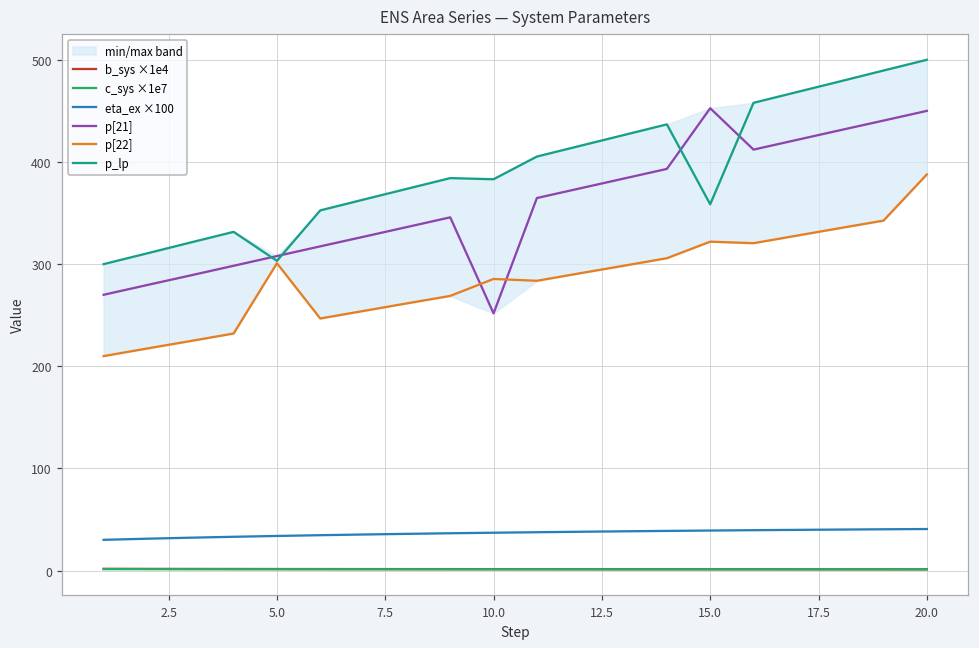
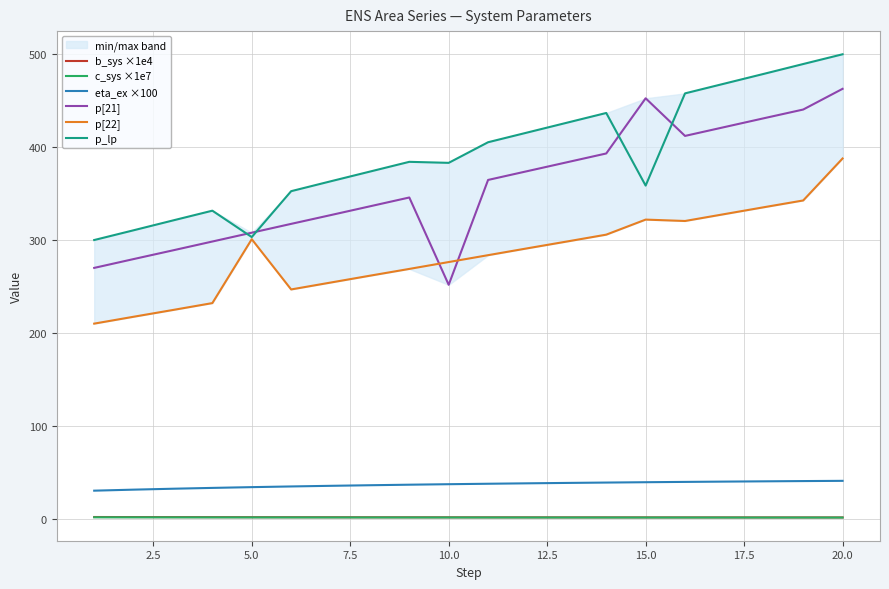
p[22], 10.0: 290 -> 280
p[21], 20.0: 450 -> 460
